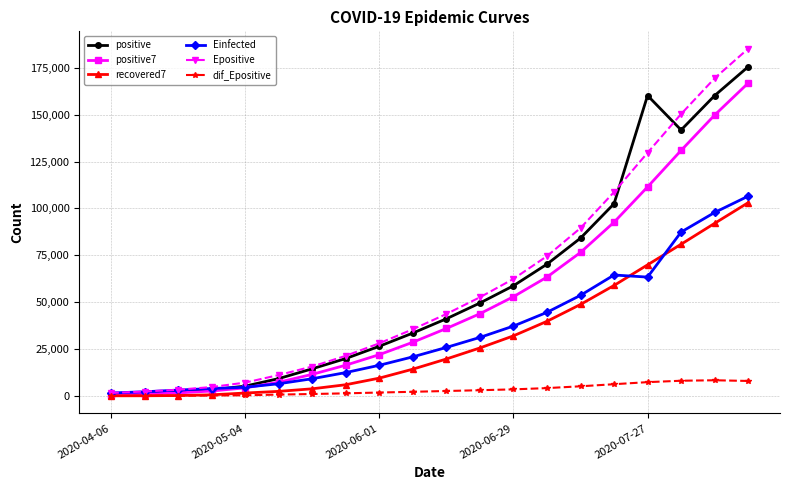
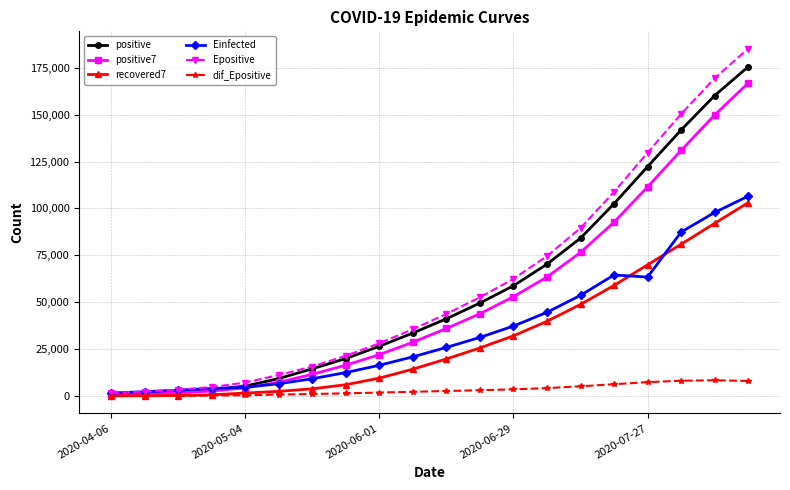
positive, 2020-07-27: 160,000 -> 122,000
